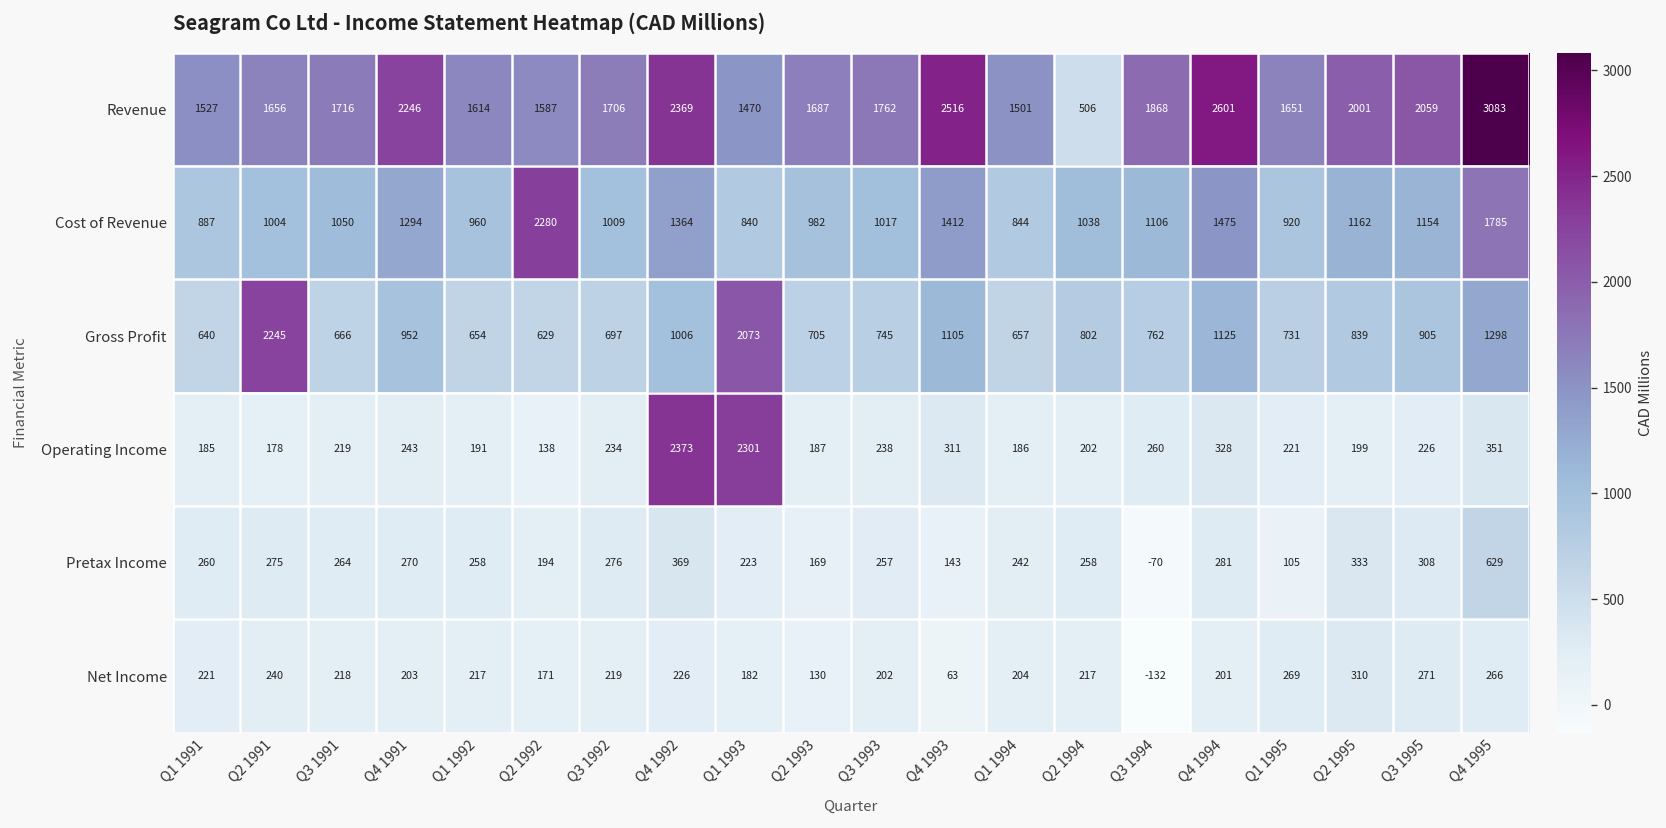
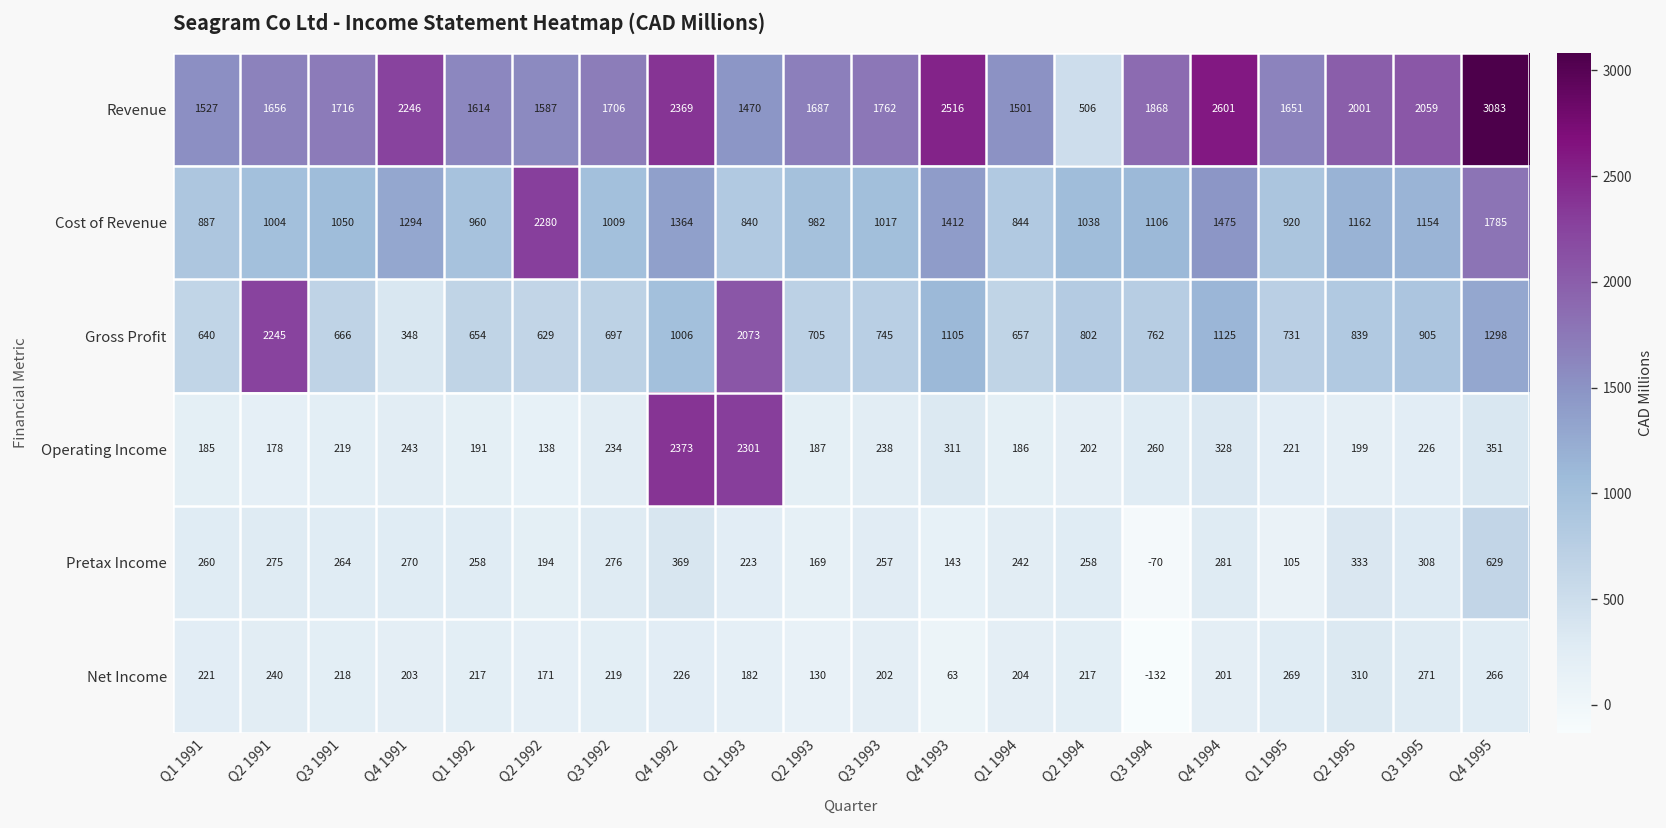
Gross Profit, Q4 1991: 952 -> 348
